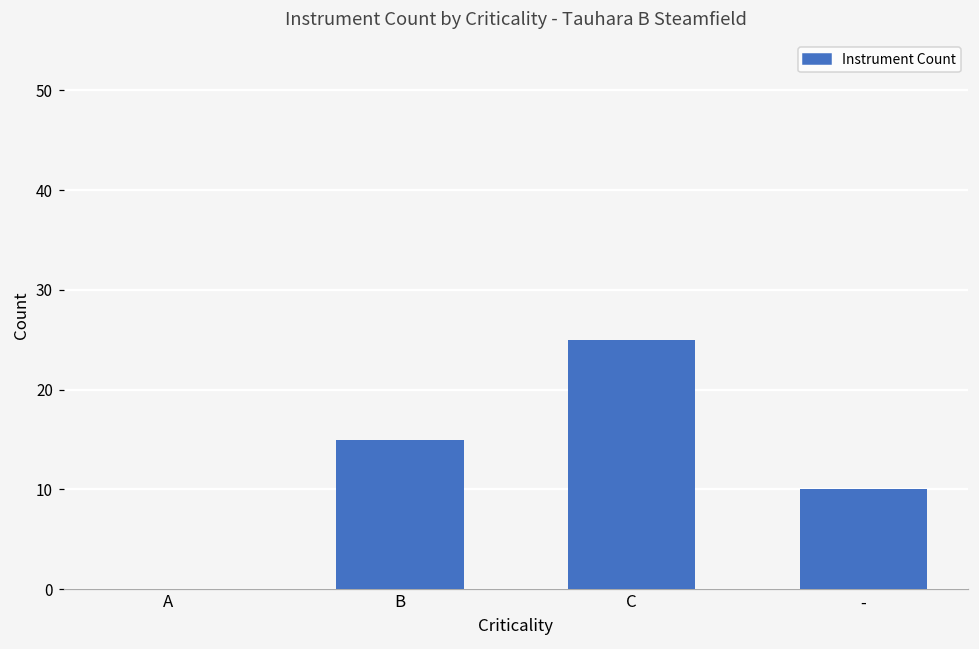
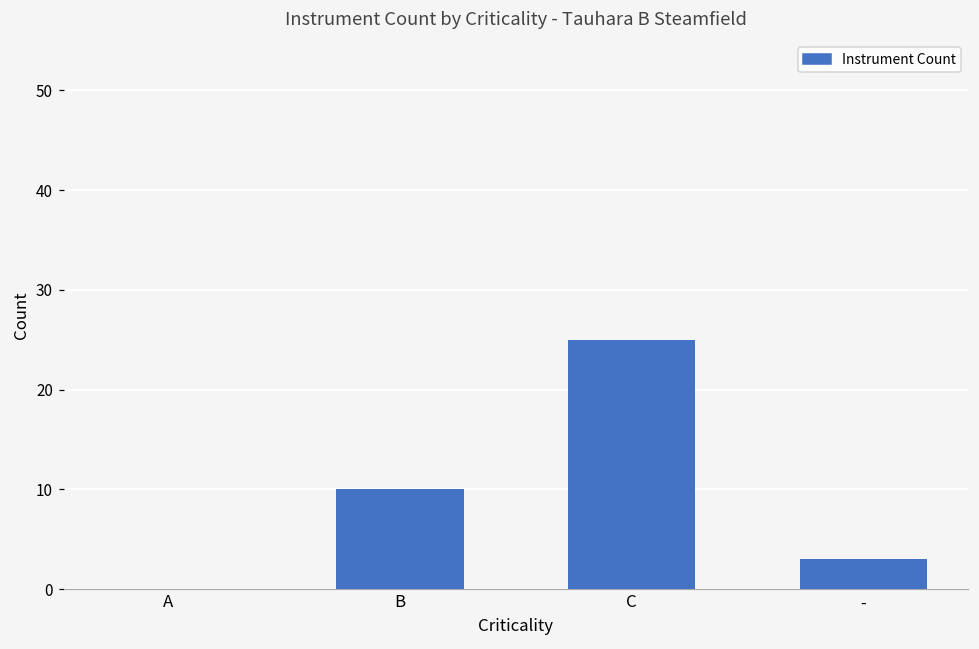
B: 15 -> 10
-: 10 -> 3
